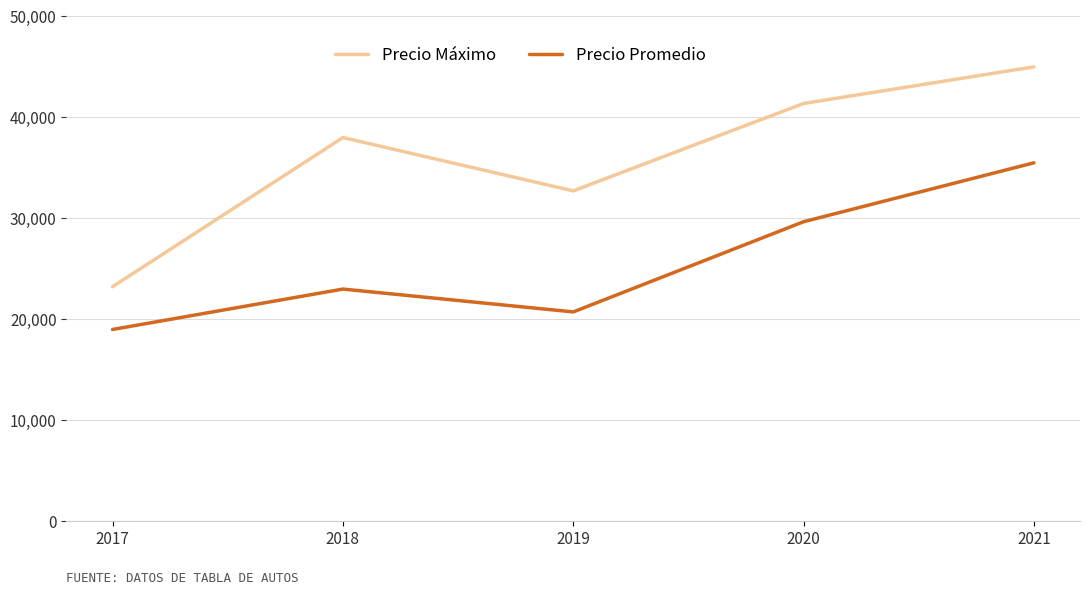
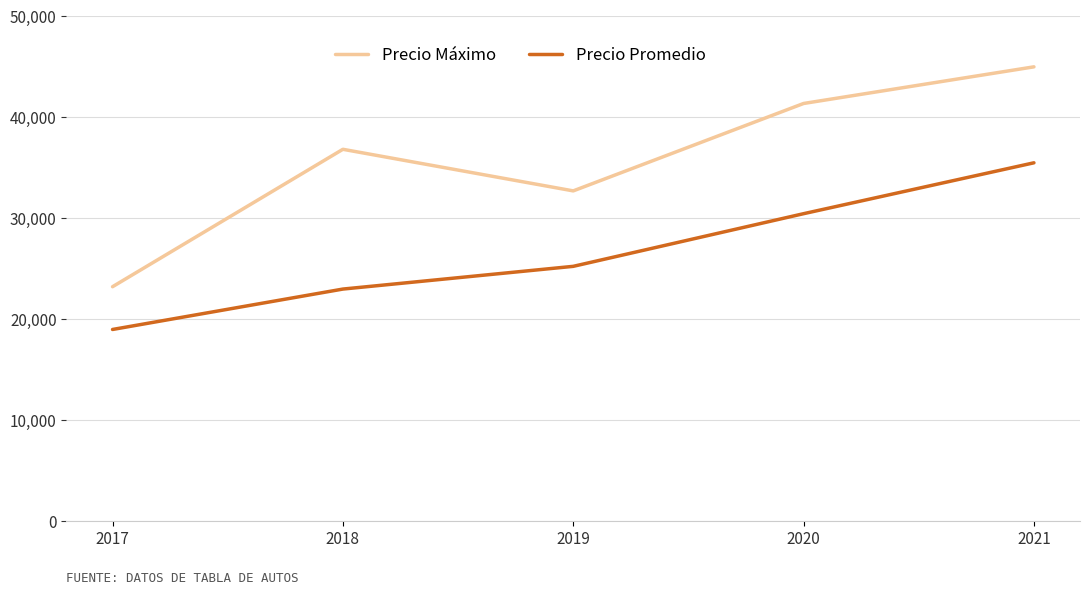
Precio Máximo, 2018: 38,000 -> 36,800
Precio Promedio, 2019: 20,700 -> 25,300
Precio Promedio, 2020: 29,700 -> 30,500
